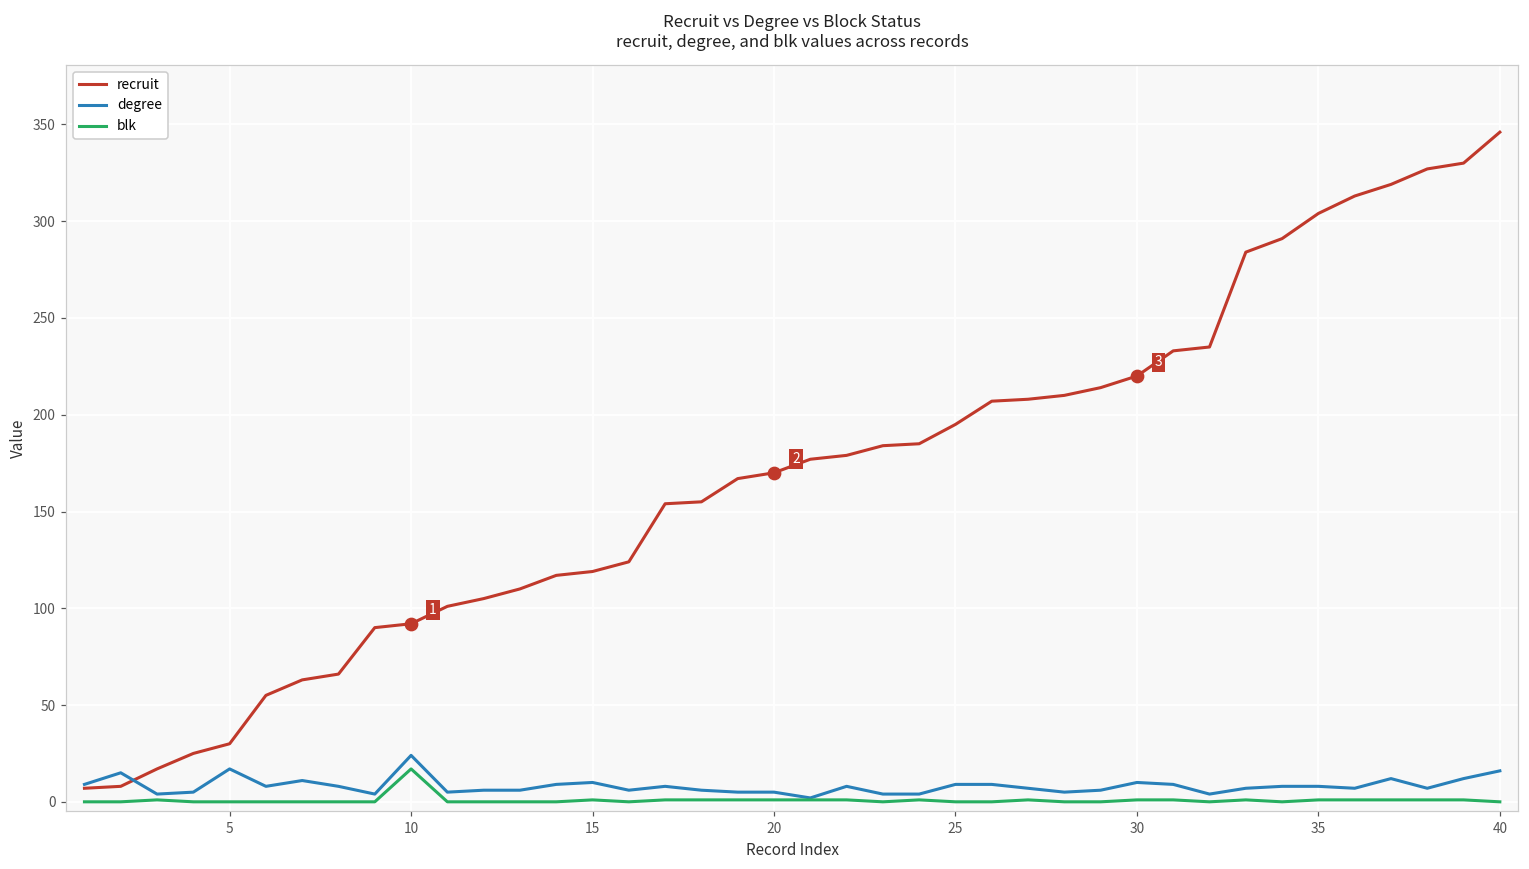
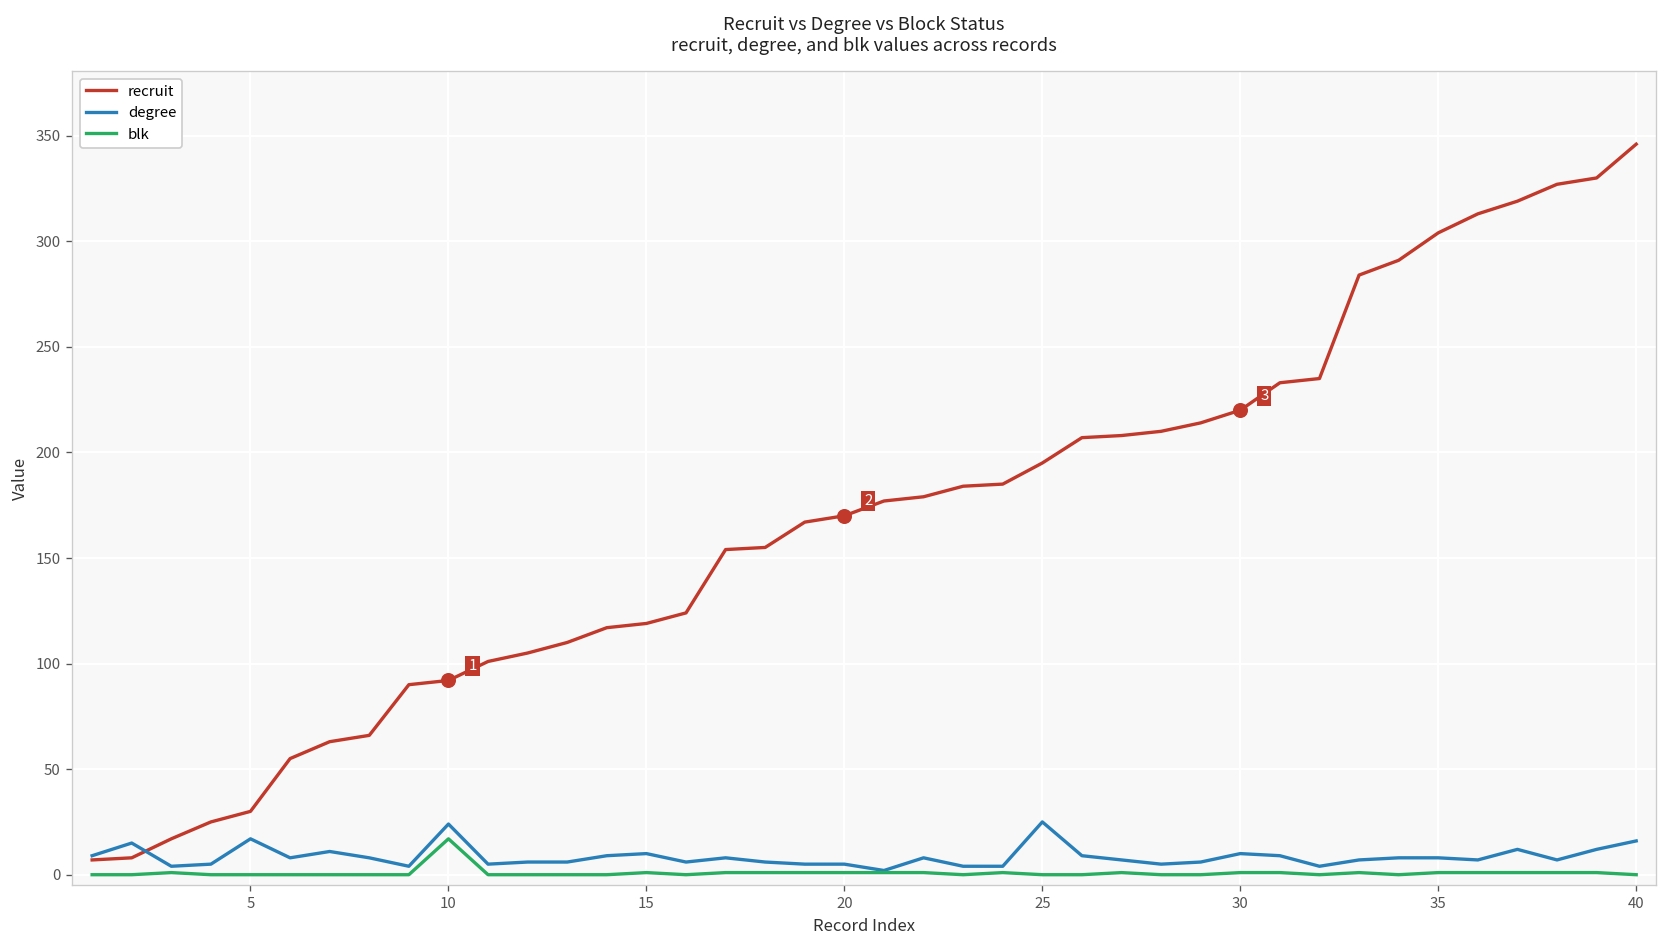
degree, 25: 9 -> 25
